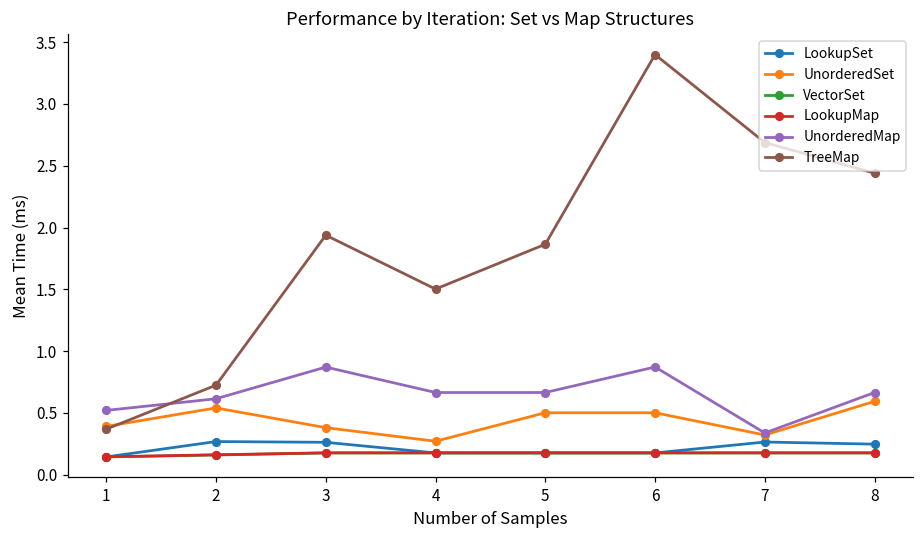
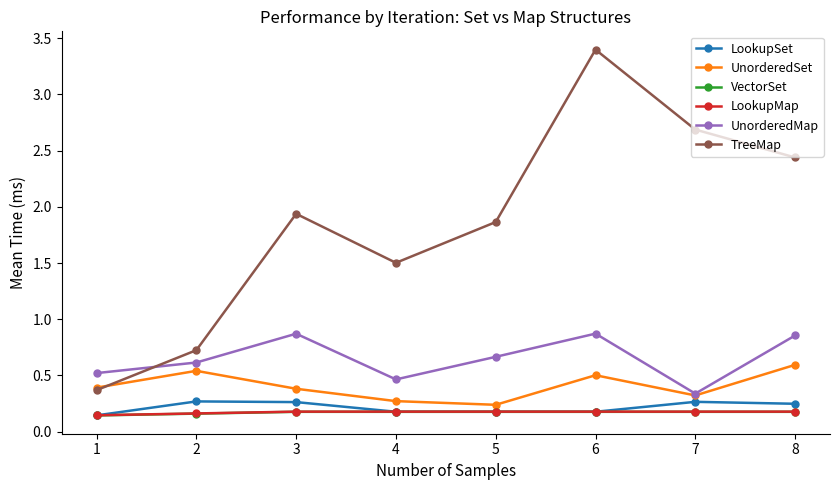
UnorderedMap, 4: 0.67 -> 0.46
UnorderedSet, 5: 0.50 -> 0.24
UnorderedMap, 8: 0.67 -> 0.86
